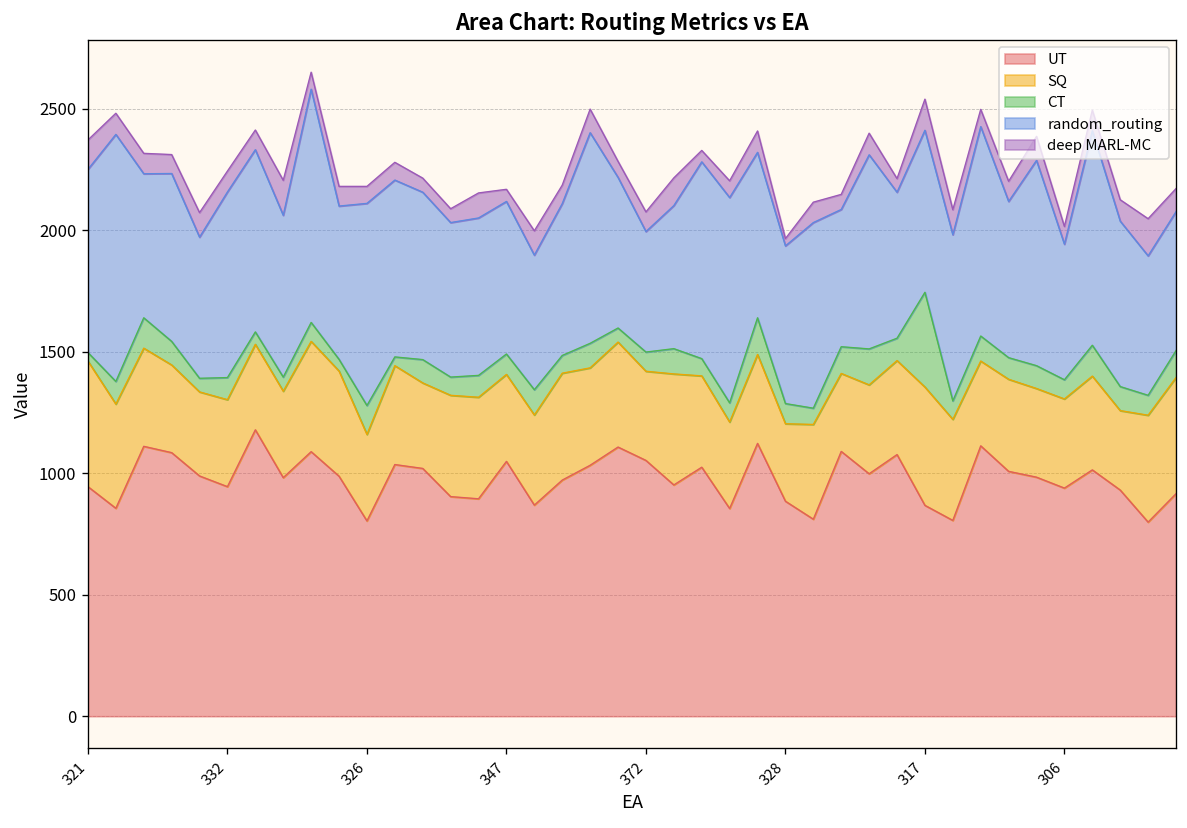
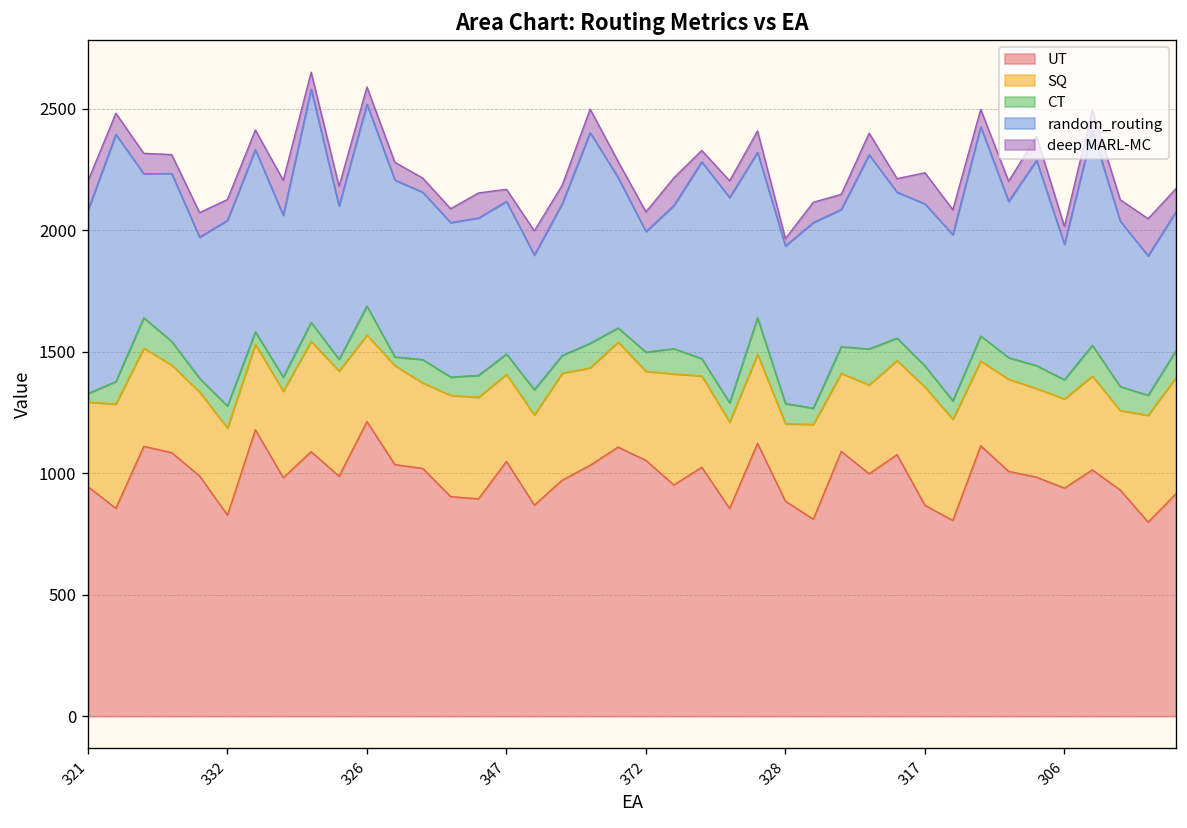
SQ, 321: 520 -> 350
UT, 332: 950 -> 830
UT, 326: 800 -> 1210
CT, 317: 390 -> 90
